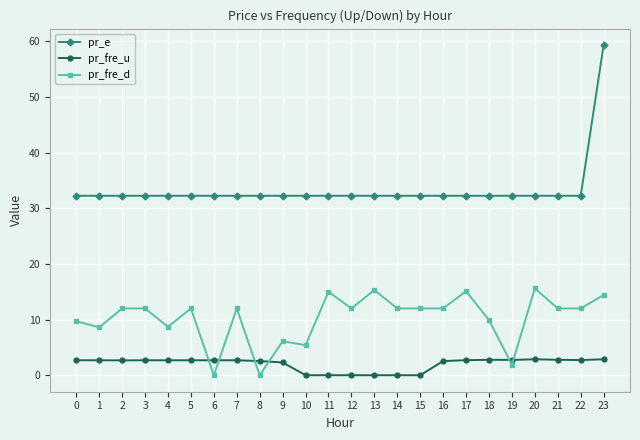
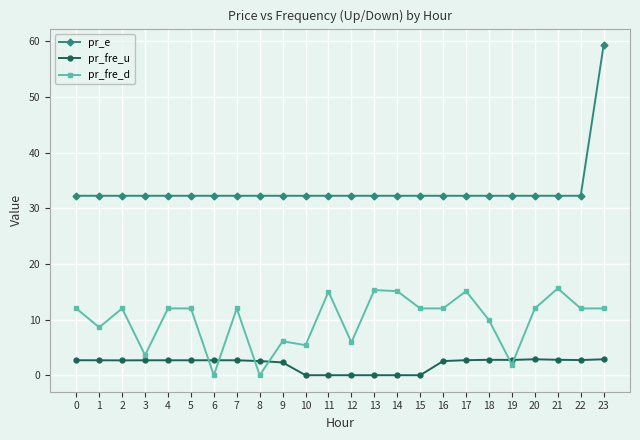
pr_fre_d, 0: 10 -> 12
pr_fre_d, 3: 12 -> 4
pr_fre_d, 4: 9 -> 12
pr_fre_d, 12: 12 -> 6
pr_fre_d, 14: 12 -> 15
pr_fre_d, 20: 16 -> 12
pr_fre_d, 21: 12 -> 16
pr_fre_d, 23: 14 -> 12
